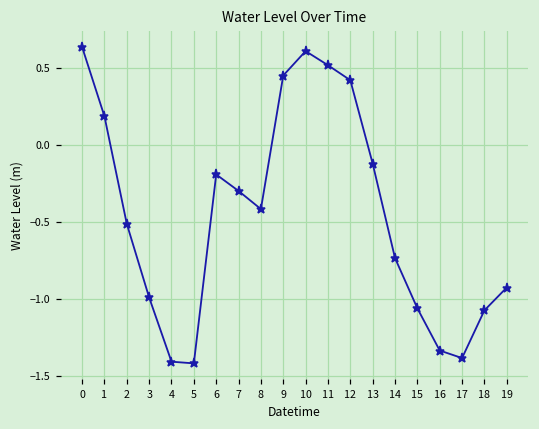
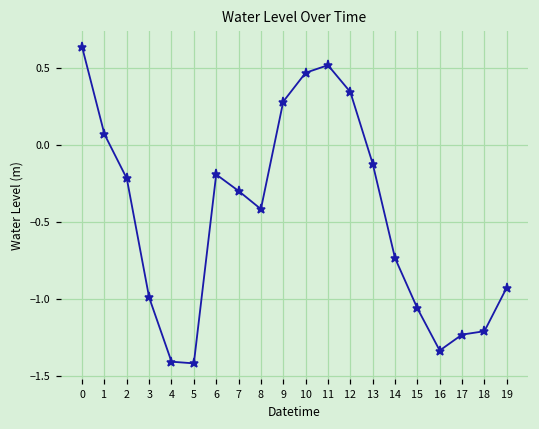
1: 0.18 -> 0.07
2: -0.51 -> -0.22
9: 0.45 -> 0.28
10: 0.61 -> 0.47
12: 0.42 -> 0.34
17: -1.38 -> -1.23
18: -1.07 -> -1.21
